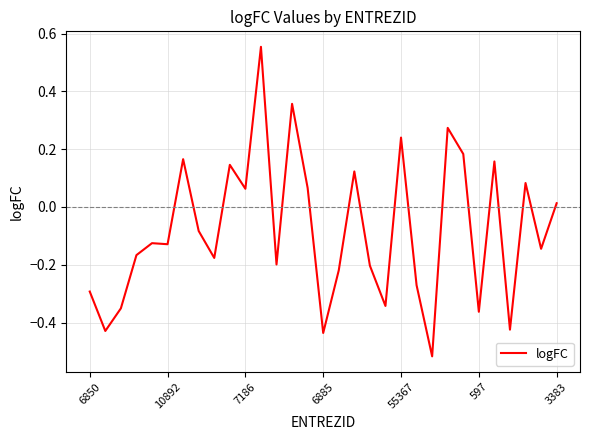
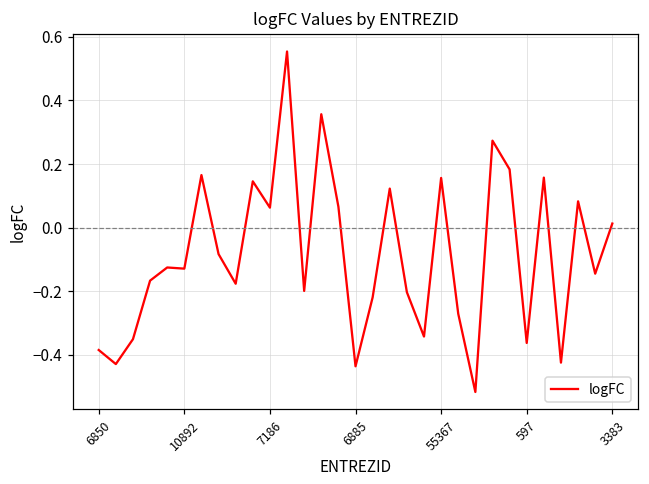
6850: -0.29 -> -0.38
55367: 0.24 -> 0.16
